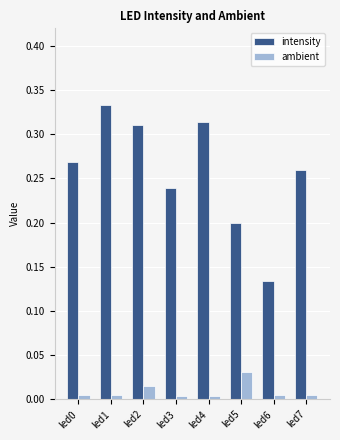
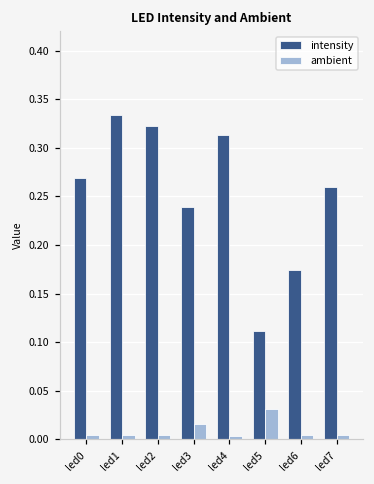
intensity, led2: 0.31 -> 0.32
ambient, led2: 0.02 -> 0.00
ambient, led3: 0.00 -> 0.02
intensity, led5: 0.20 -> 0.11
intensity, led6: 0.13 -> 0.17
